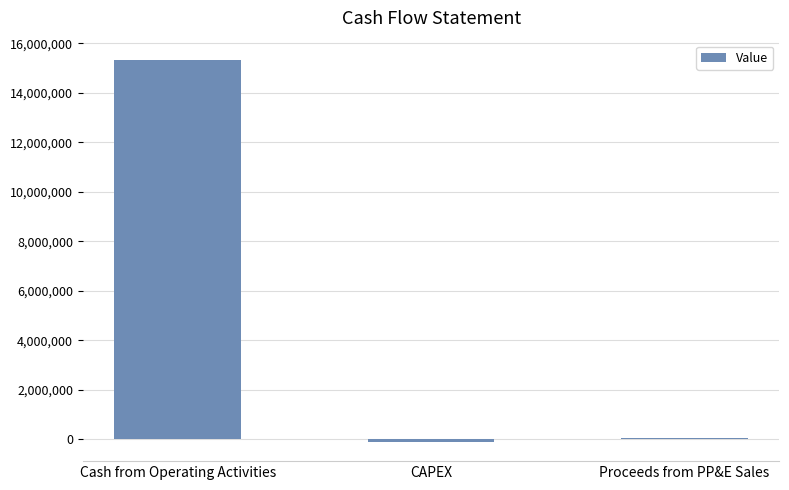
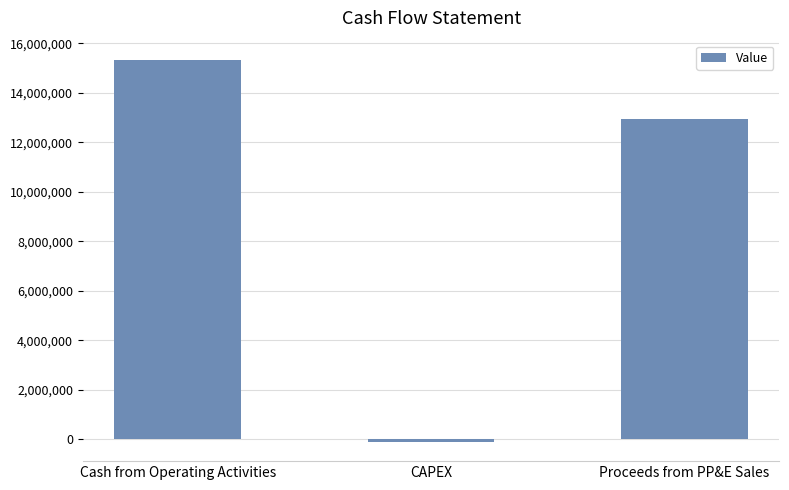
Proceeds from PP&E Sales: 100,000 -> 12,900,000
